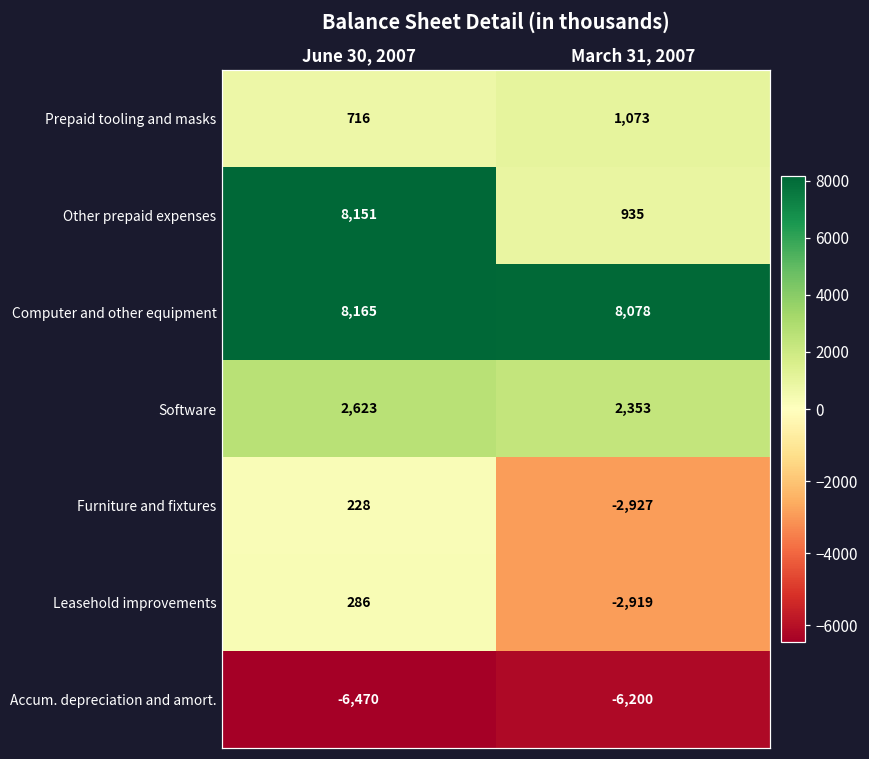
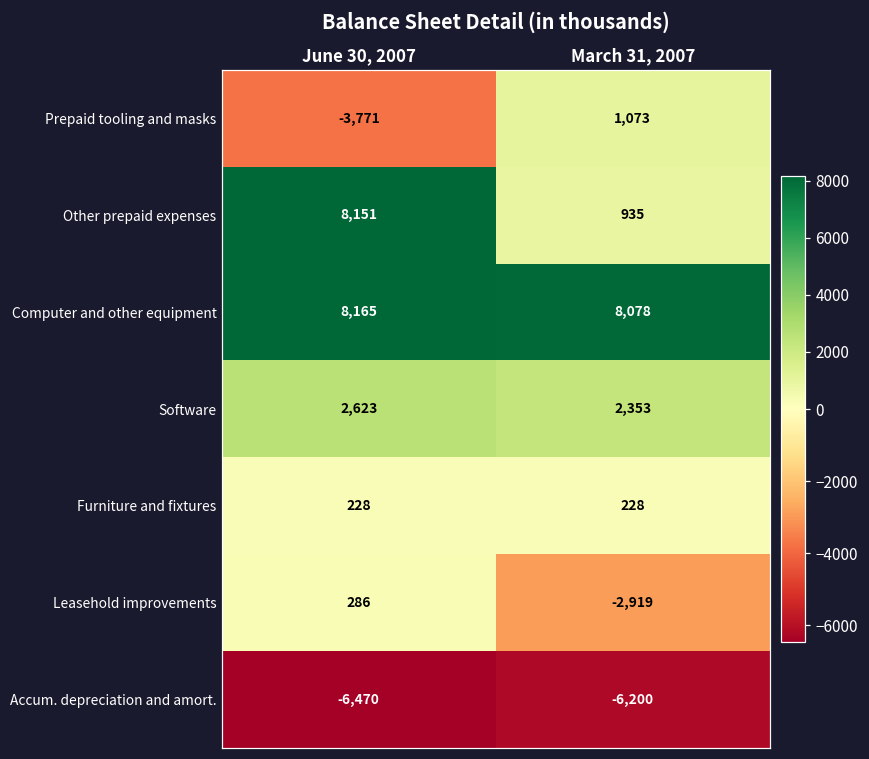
Prepaid tooling and masks, June 30, 2007: 716 -> -3,771
Furniture and fixtures, March 31, 2007: -2,927 -> 228
